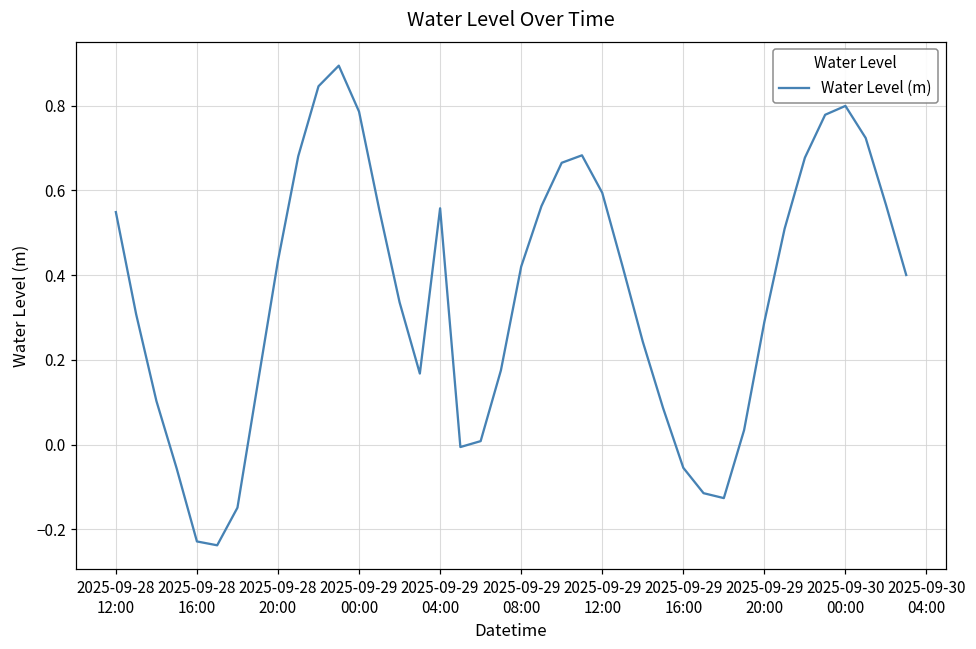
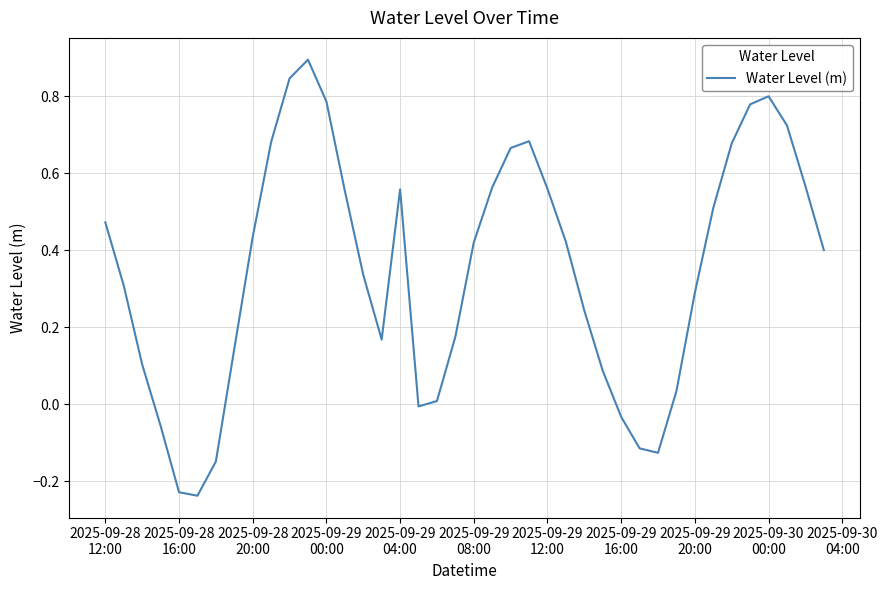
2025-09-28 12:00: 0.55 -> 0.47
2025-09-29 12:00: 0.59 -> 0.56
2025-09-29 16:00: -0.05 -> -0.03
